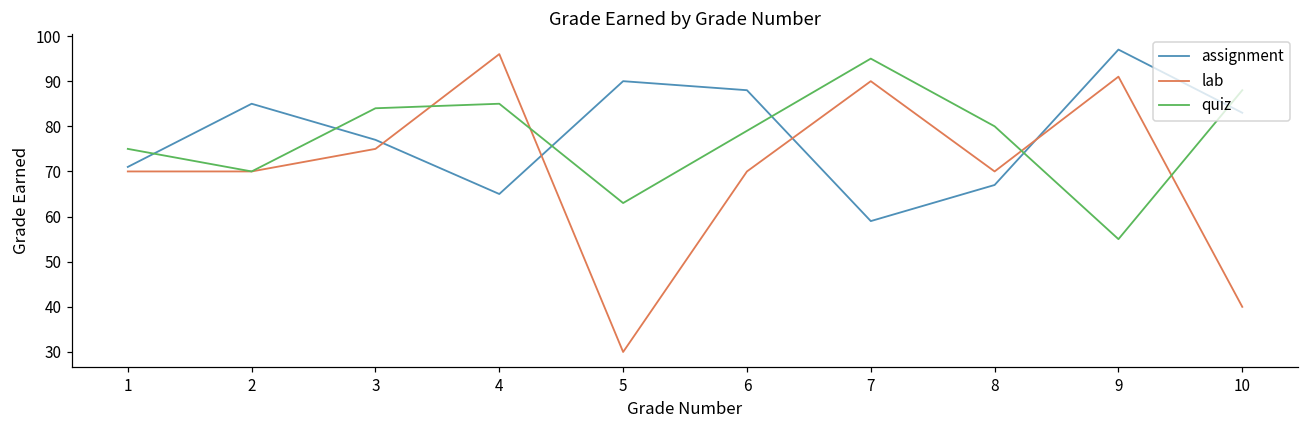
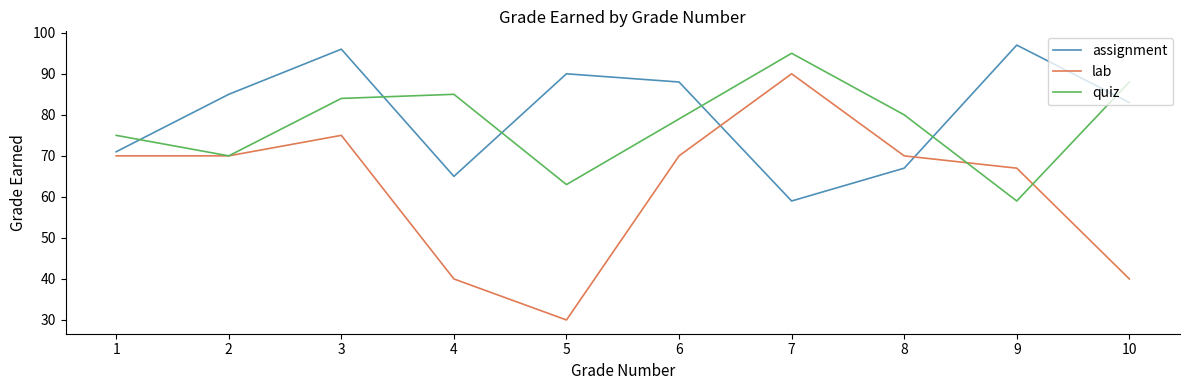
assignment, 3: 77 -> 96
lab, 4: 96 -> 40
lab, 9: 91 -> 67
quiz, 9: 55 -> 59
